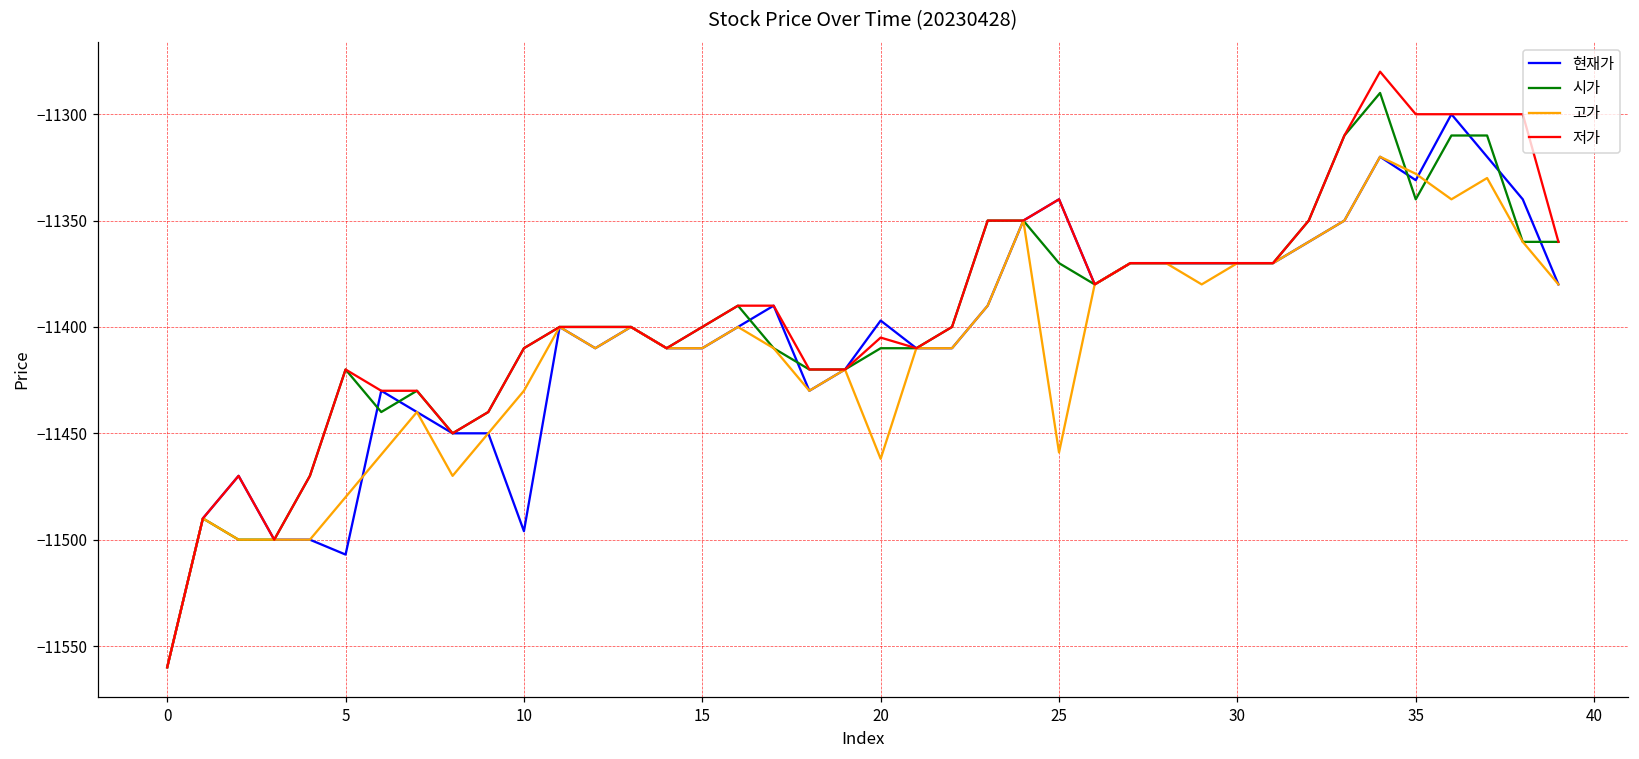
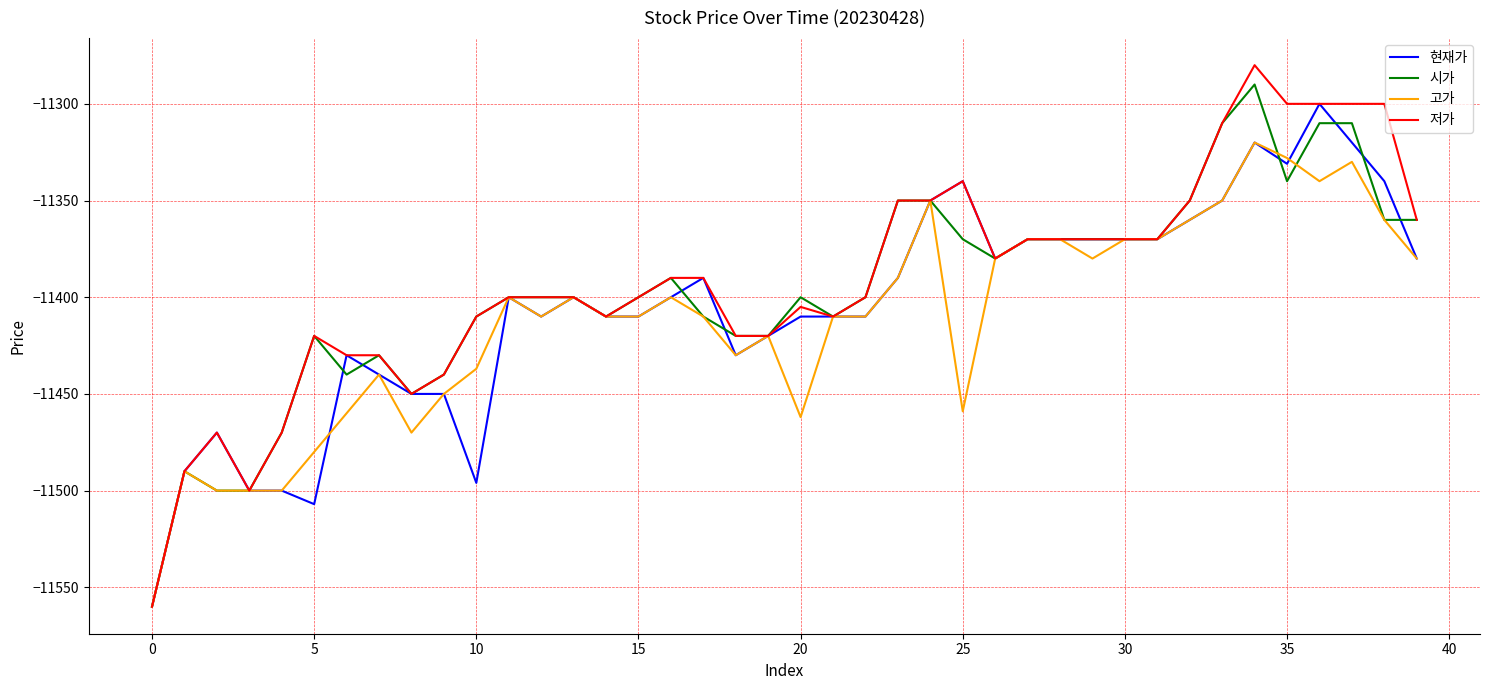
고가, 10: -11430 -> -11437
현재가, 20: -11397 -> -11410
시가, 20: -11410 -> -11400
